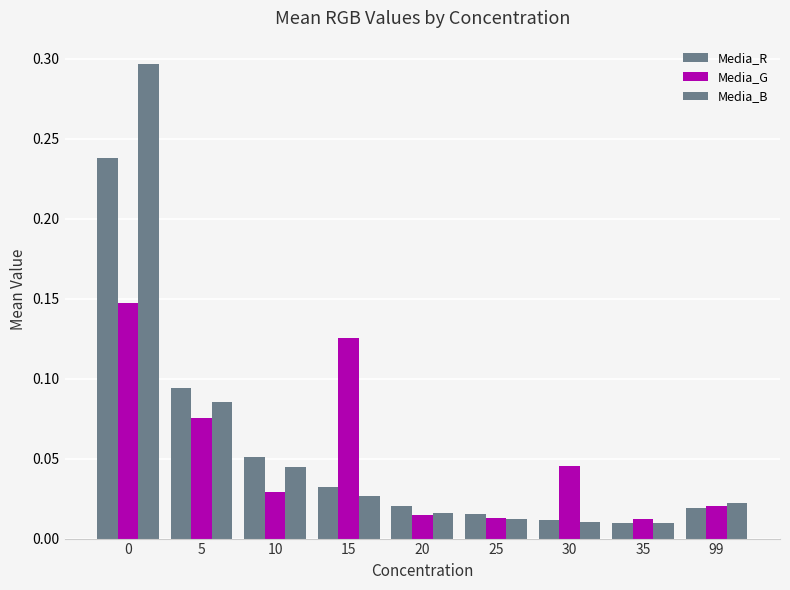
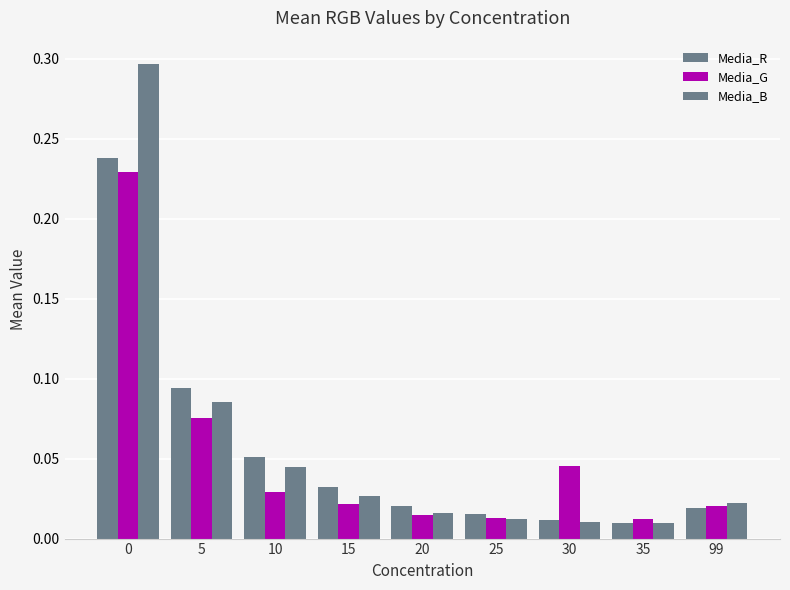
Media_G, 0: 0.147 -> 0.229
Media_G, 15: 0.125 -> 0.022
